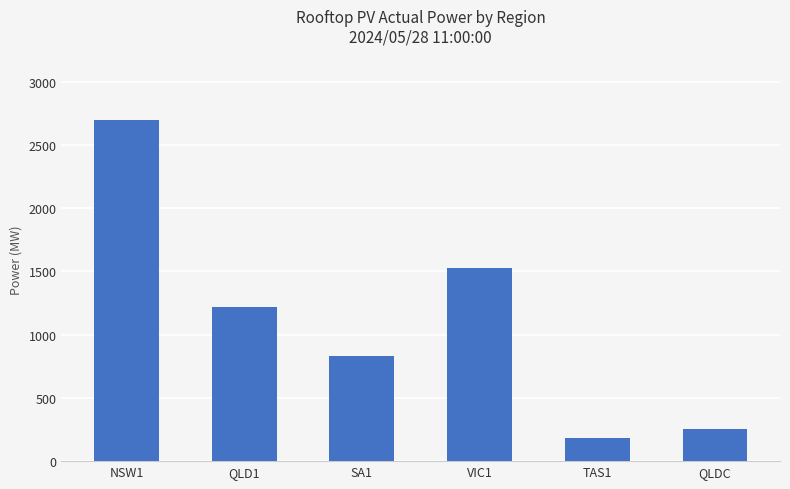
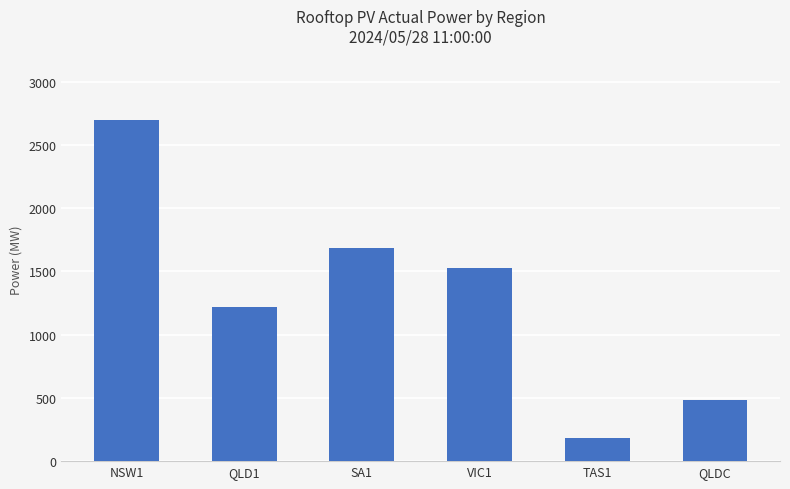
SA1: 830 -> 1690
QLDC: 250 -> 490
